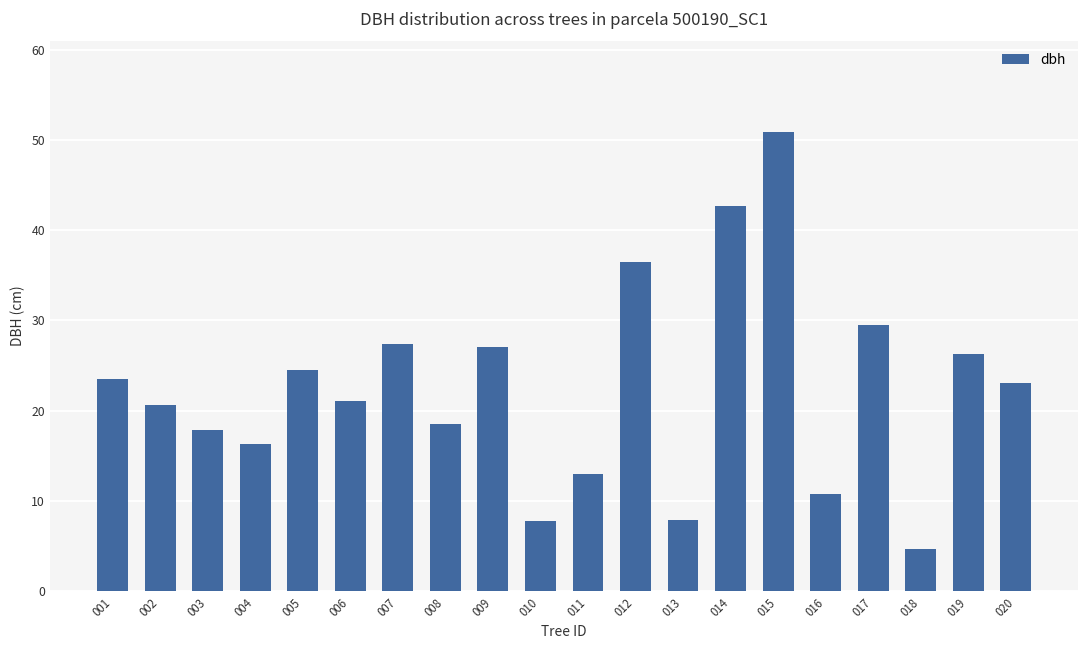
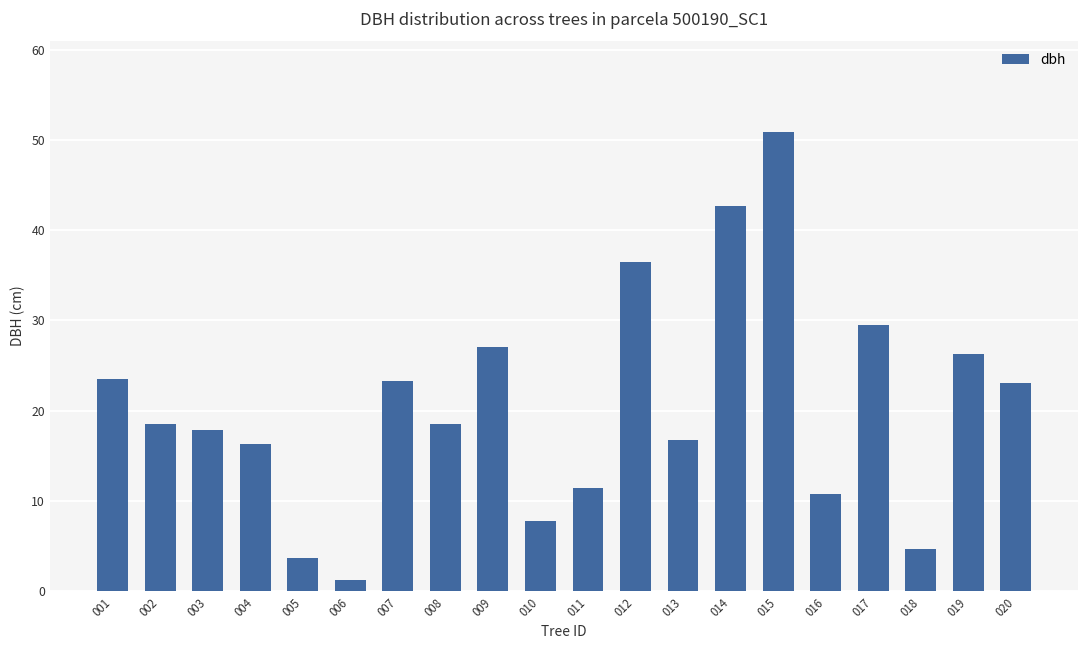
002: 21 -> 19
005: 24 -> 4
006: 21 -> 1
007: 27 -> 23
011: 13 -> 11
013: 8 -> 17
